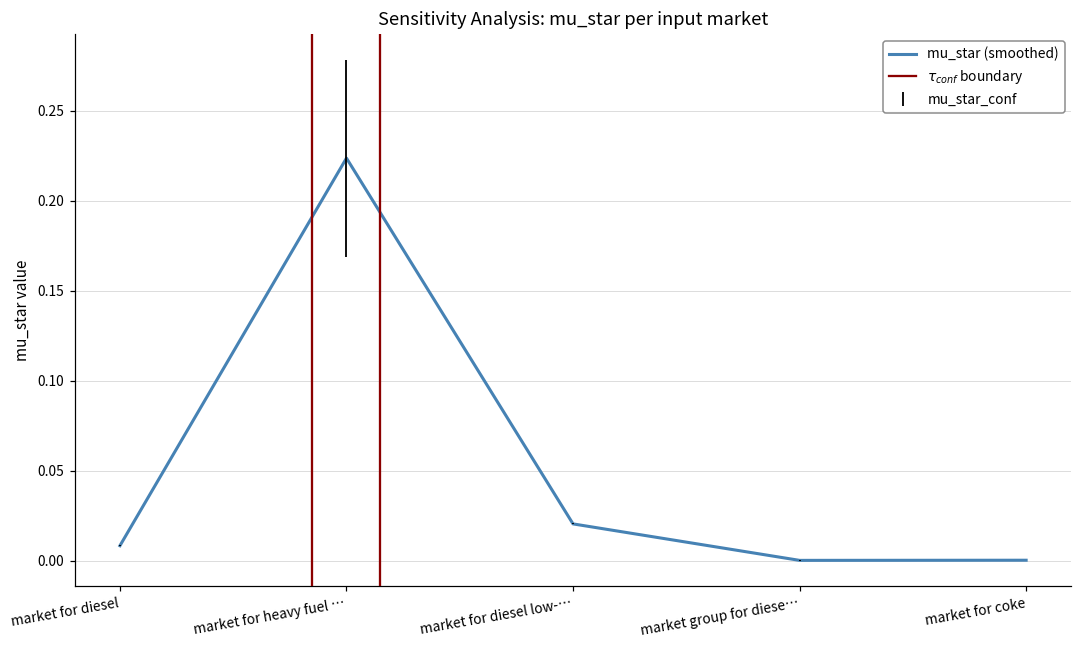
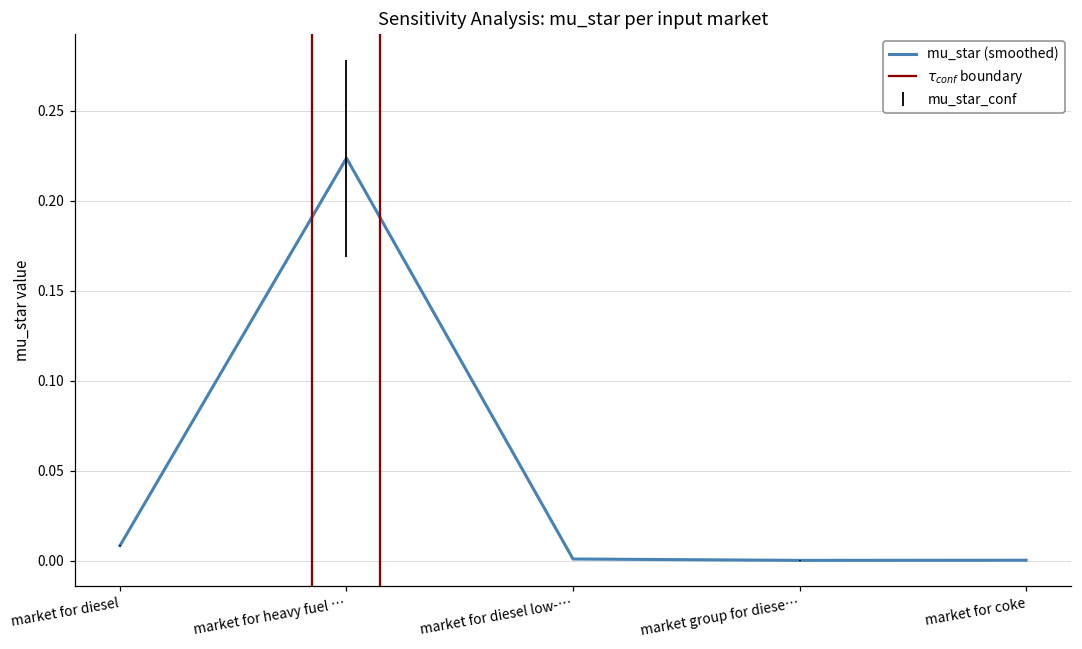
market for diesel low-…: 0.020 -> 0.001
